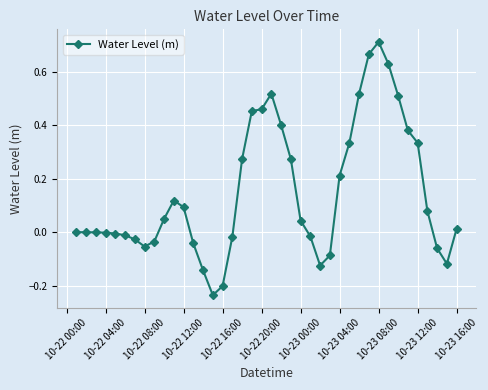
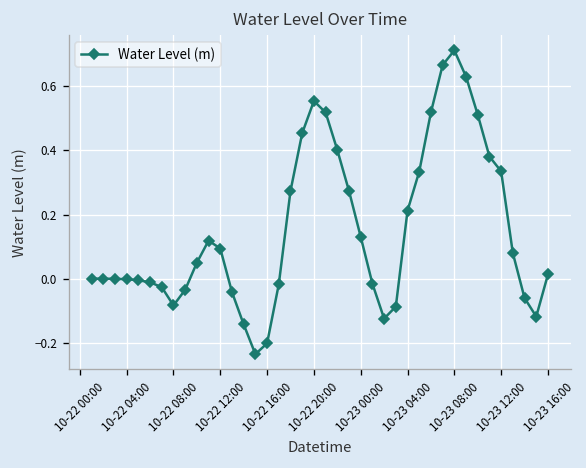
10-22 08:00: -0.05 -> -0.08
10-22 20:00: 0.46 -> 0.55
10-23 00:00: 0.04 -> 0.13
